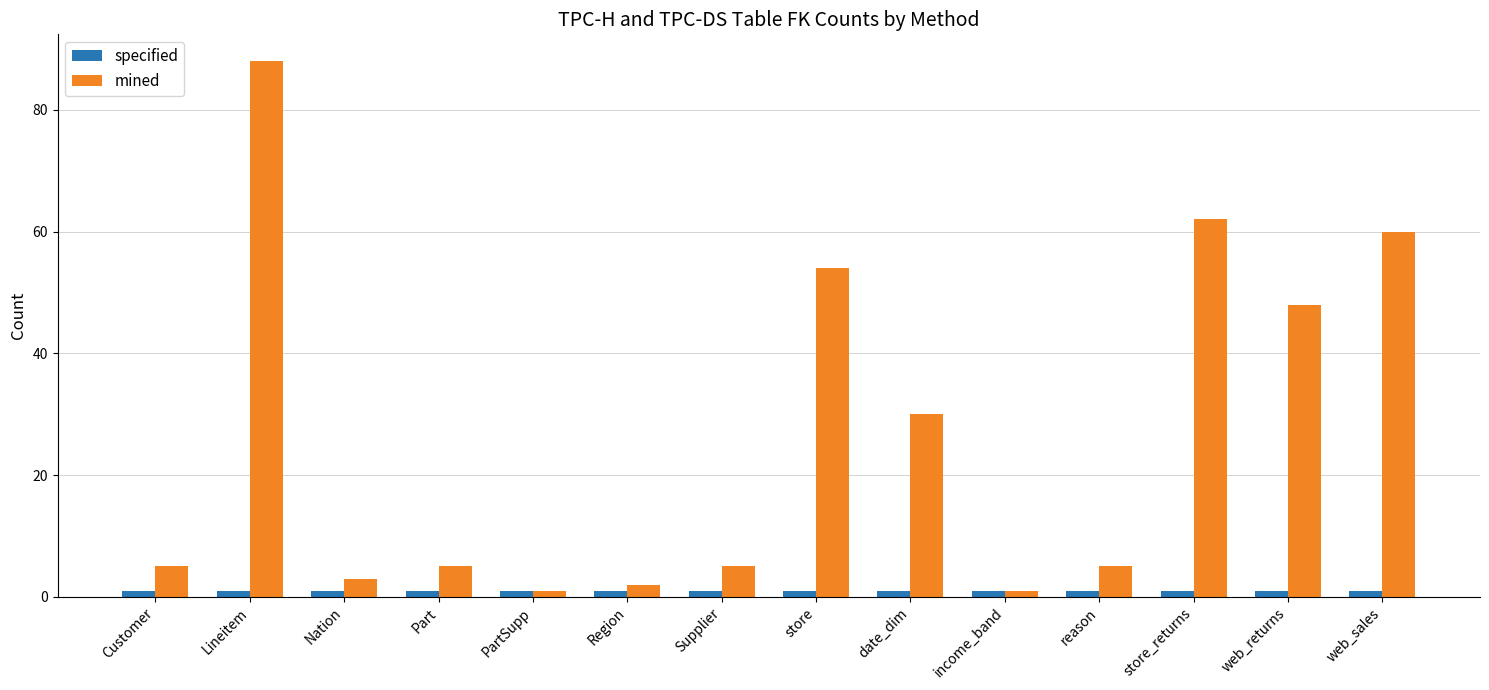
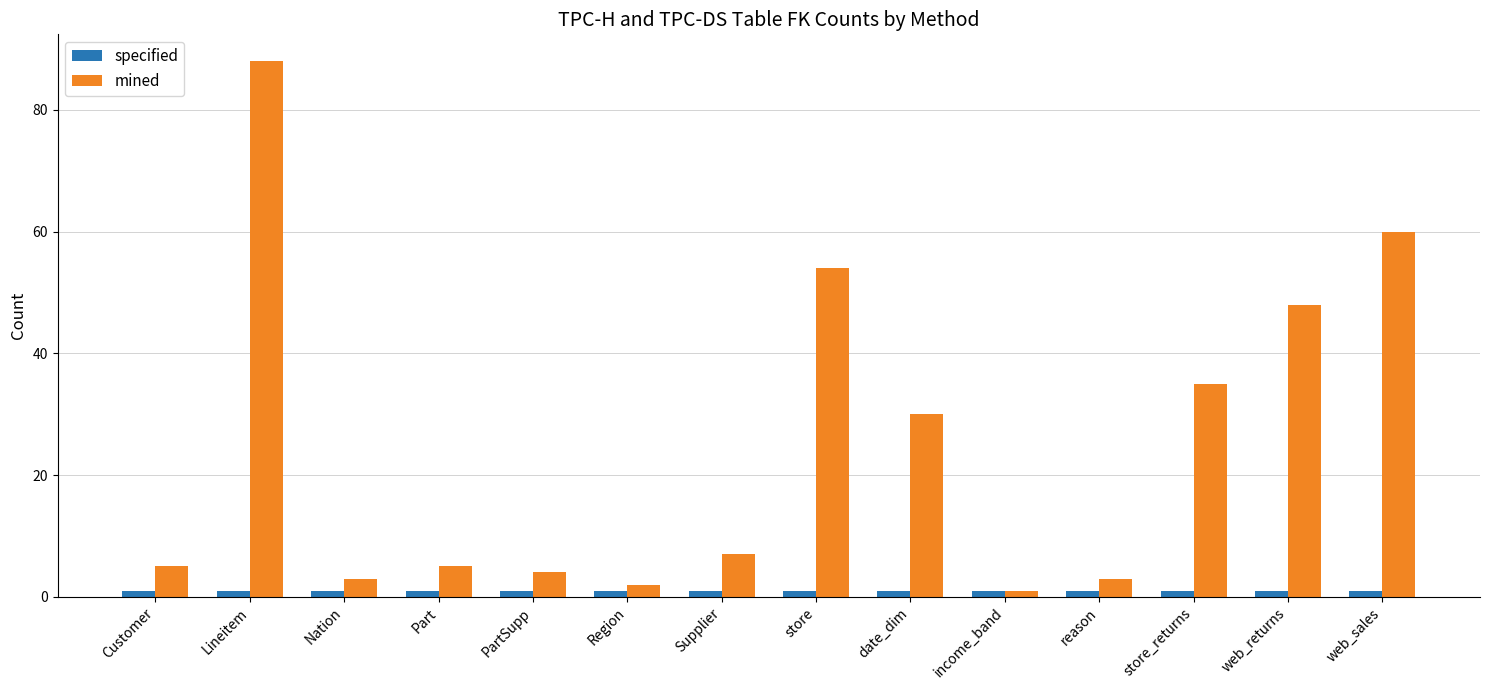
mined, PartSupp: 1 -> 4
mined, Supplier: 5 -> 7
mined, reason: 5 -> 3
mined, store_returns: 62 -> 35
